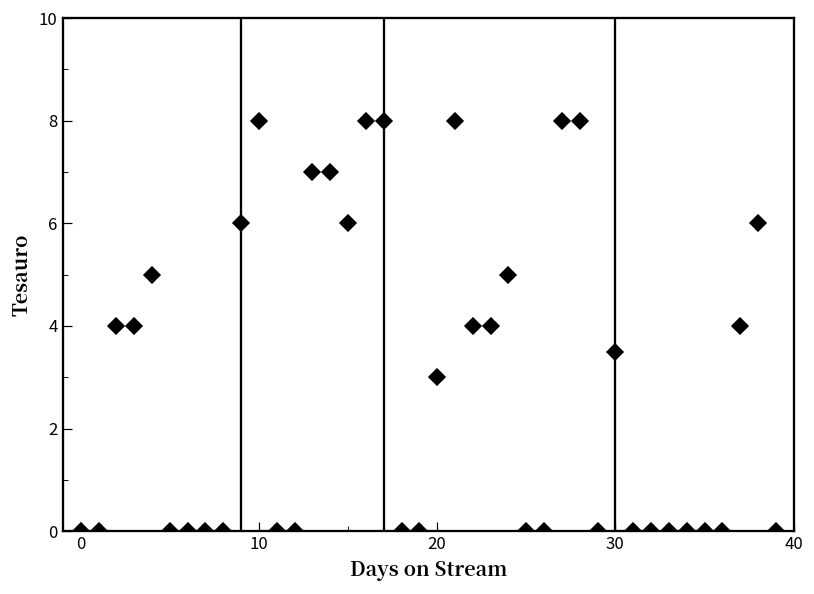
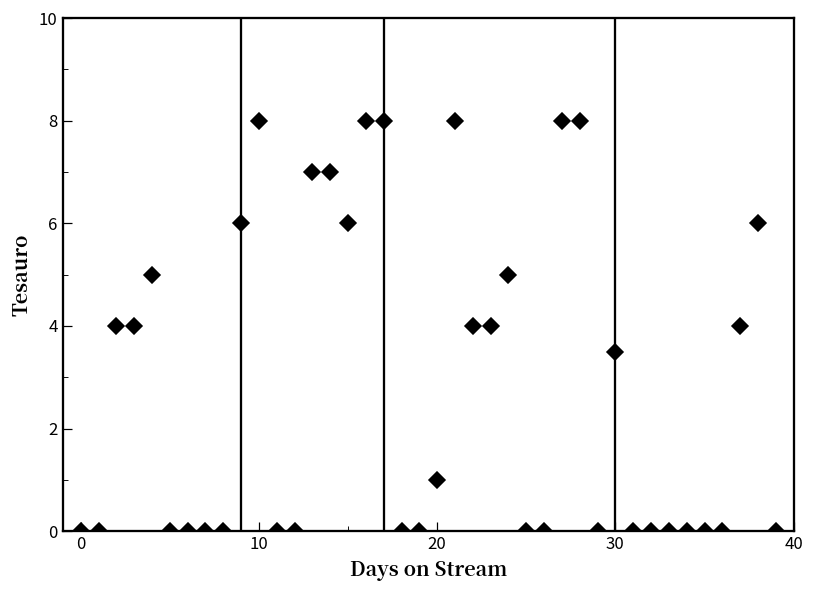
20: 3 -> 1
